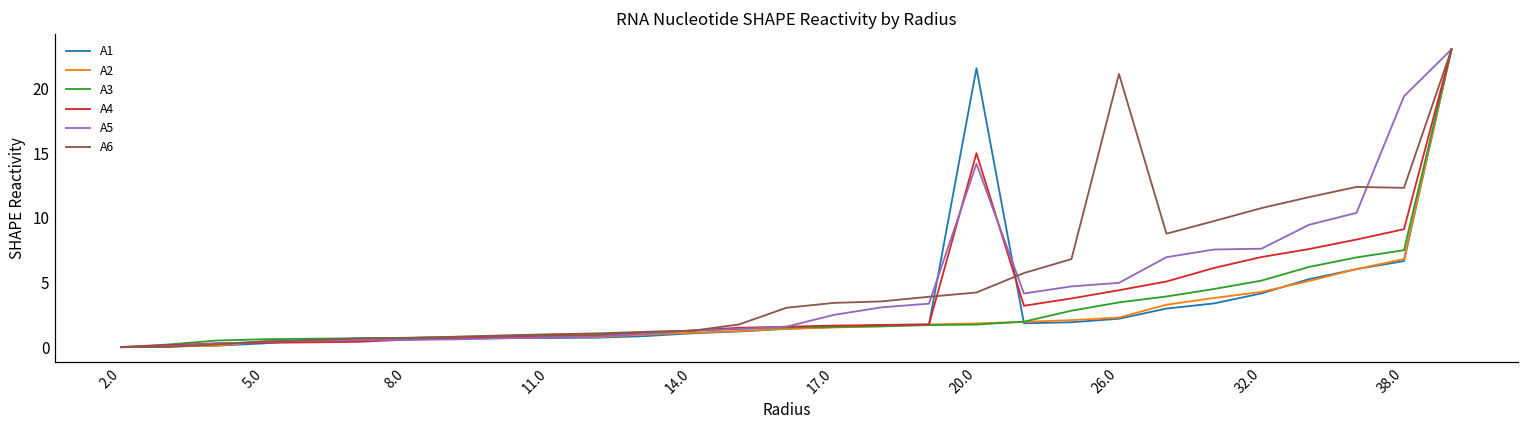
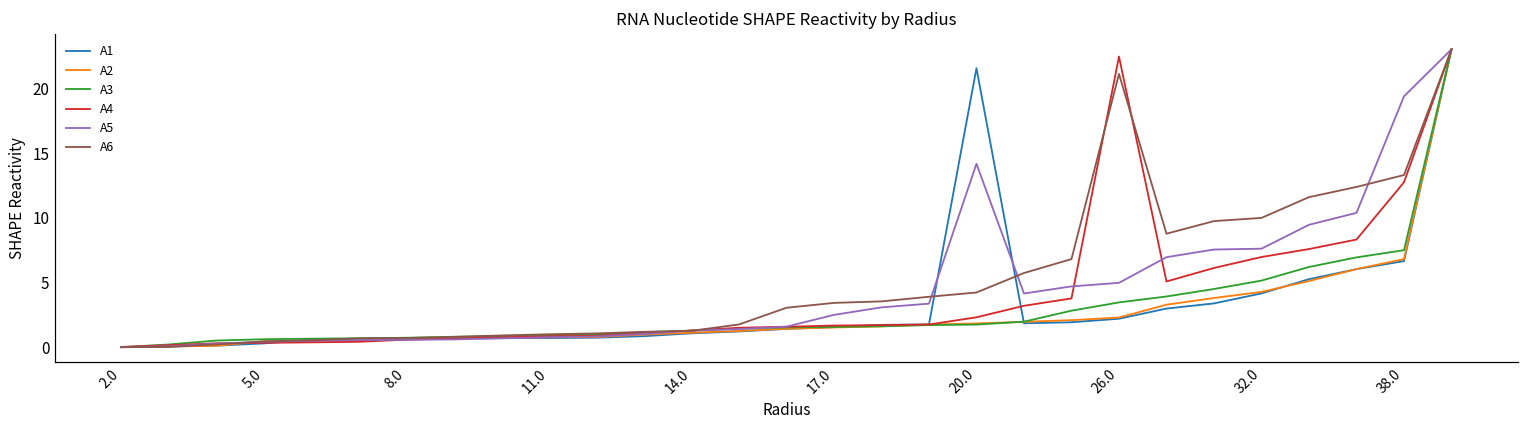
A4, 20.0: 15.0 -> 2.3
A4, 26.0: 4.4 -> 22.5
A6, 32.0: 10.8 -> 10.0
A4, 38.0: 9.1 -> 12.8
A6, 38.0: 12.3 -> 13.3
